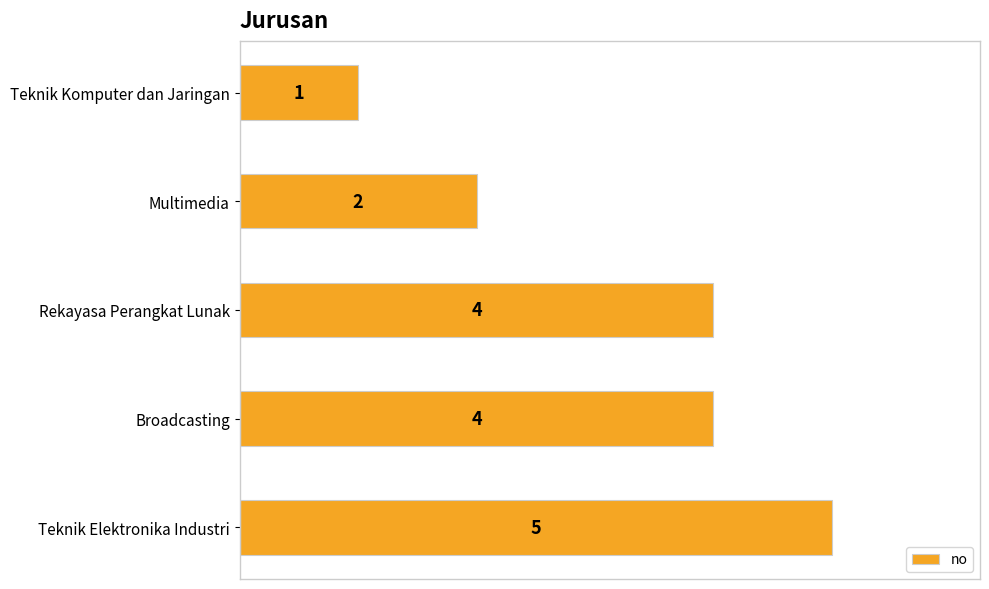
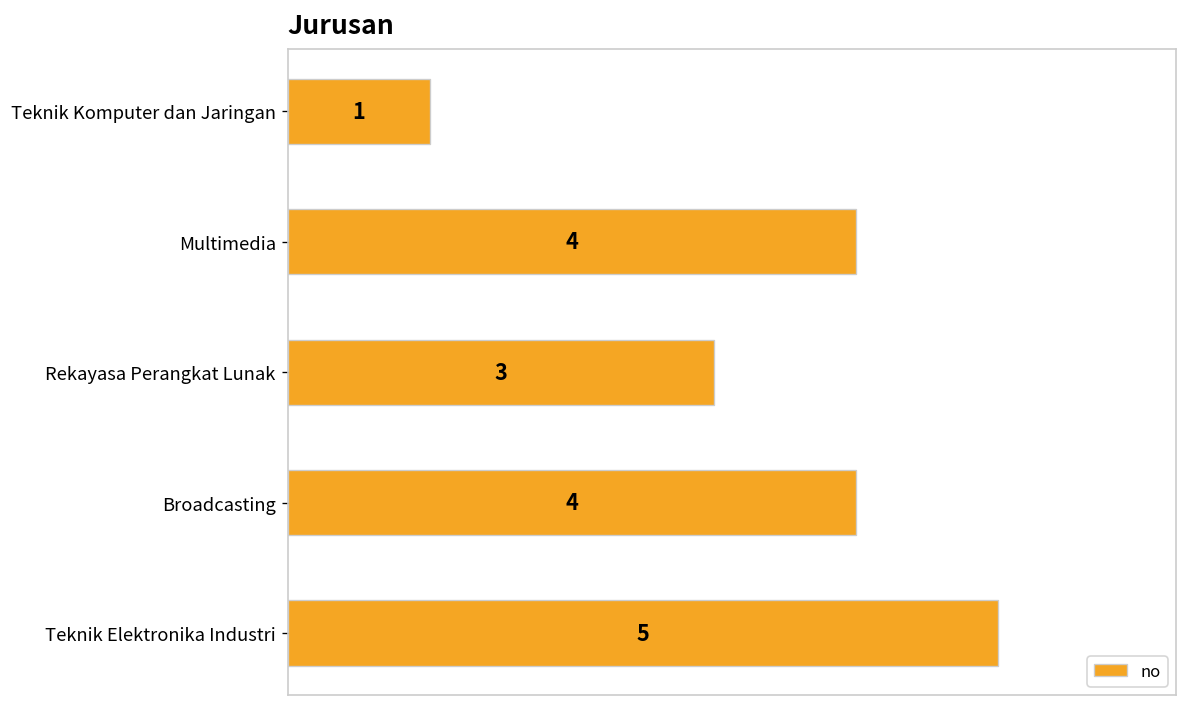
Multimedia: 2 -> 4
Rekayasa Perangkat Lunak: 4 -> 3
